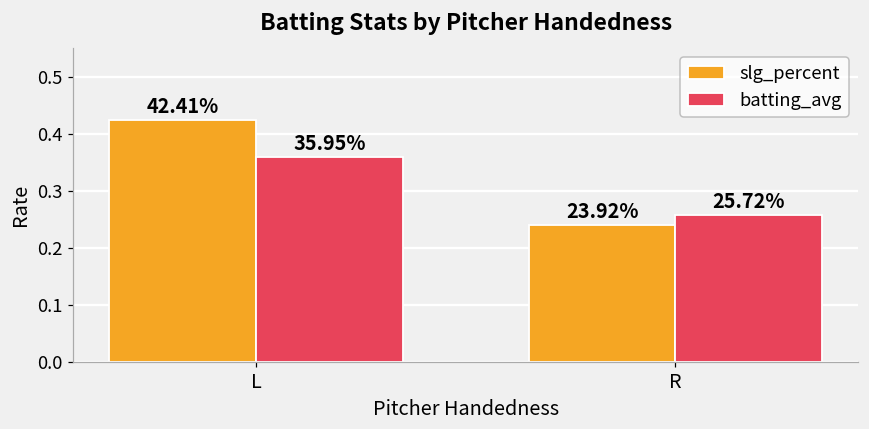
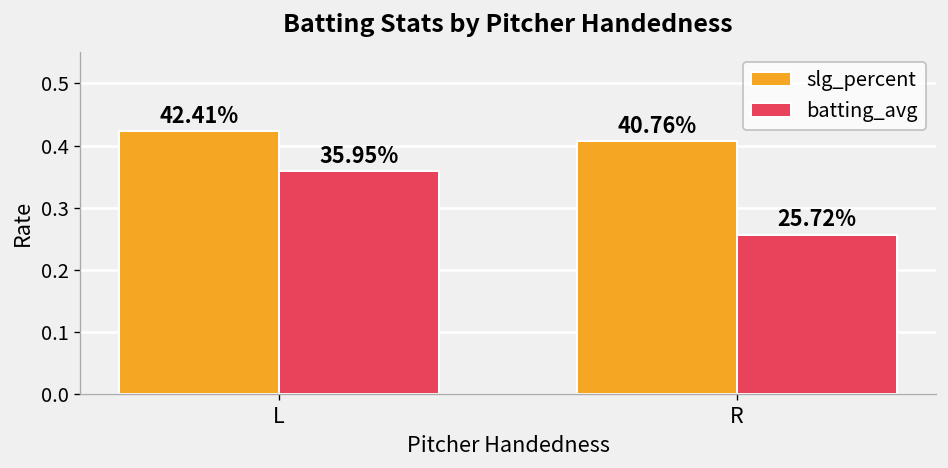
slg_percent, R: 23.92% -> 40.76%
